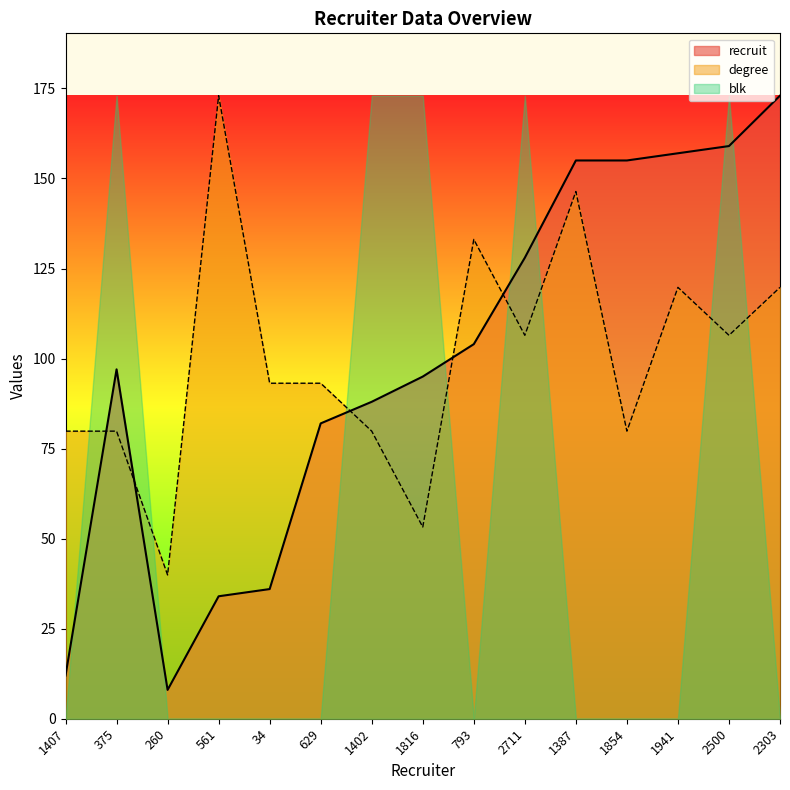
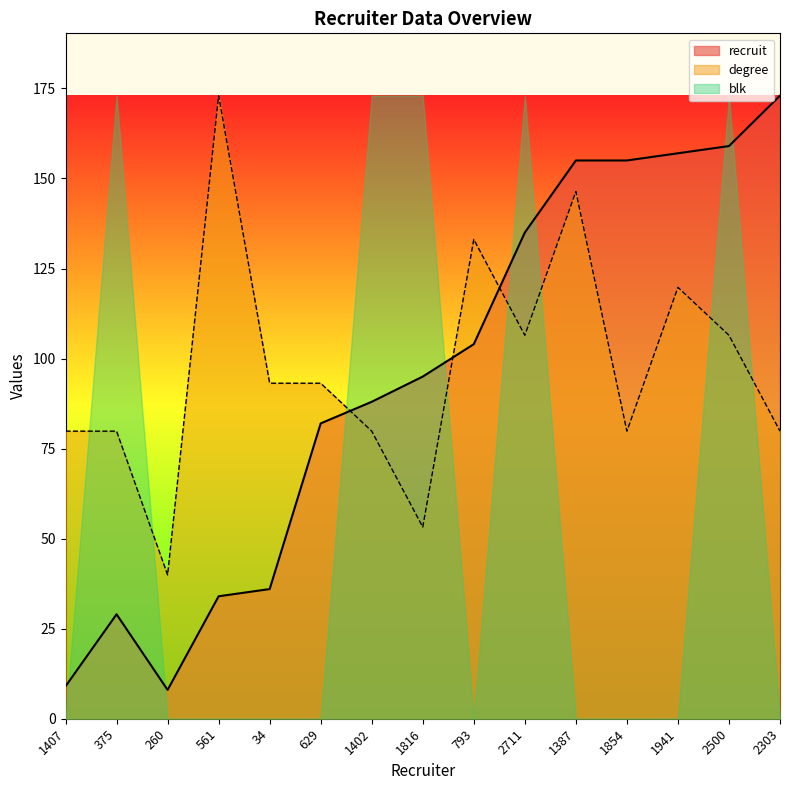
recruit, 1407: 12 -> 9
recruit, 375: 97 -> 29
recruit, 2711: 128 -> 135
degree, 2303: 120 -> 80
